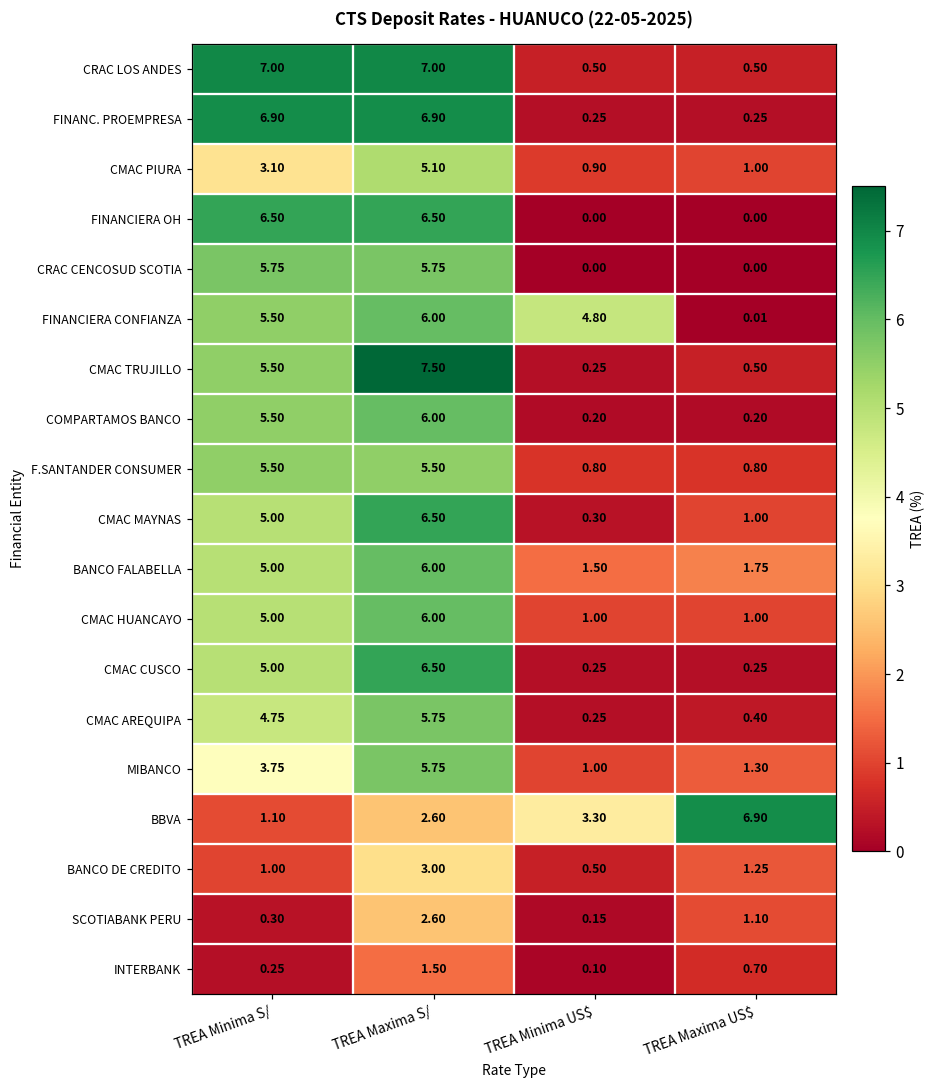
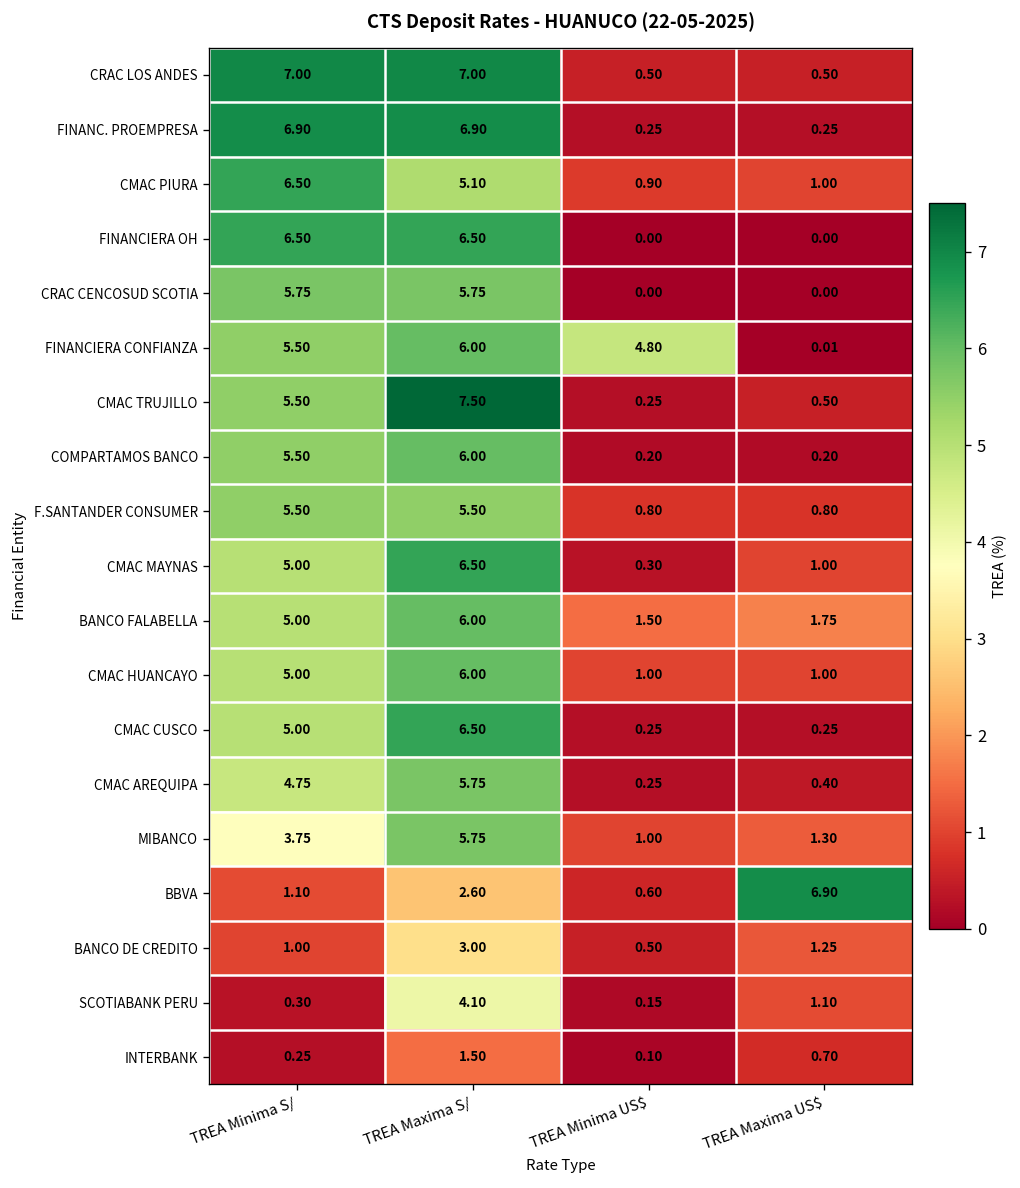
CMAC PIURA, TREA Minima S/: 3.10 -> 6.50
BBVA, TREA Minima US$: 3.30 -> 0.60
SCOTIABANK PERU, TREA Maxima S/: 2.60 -> 4.10
